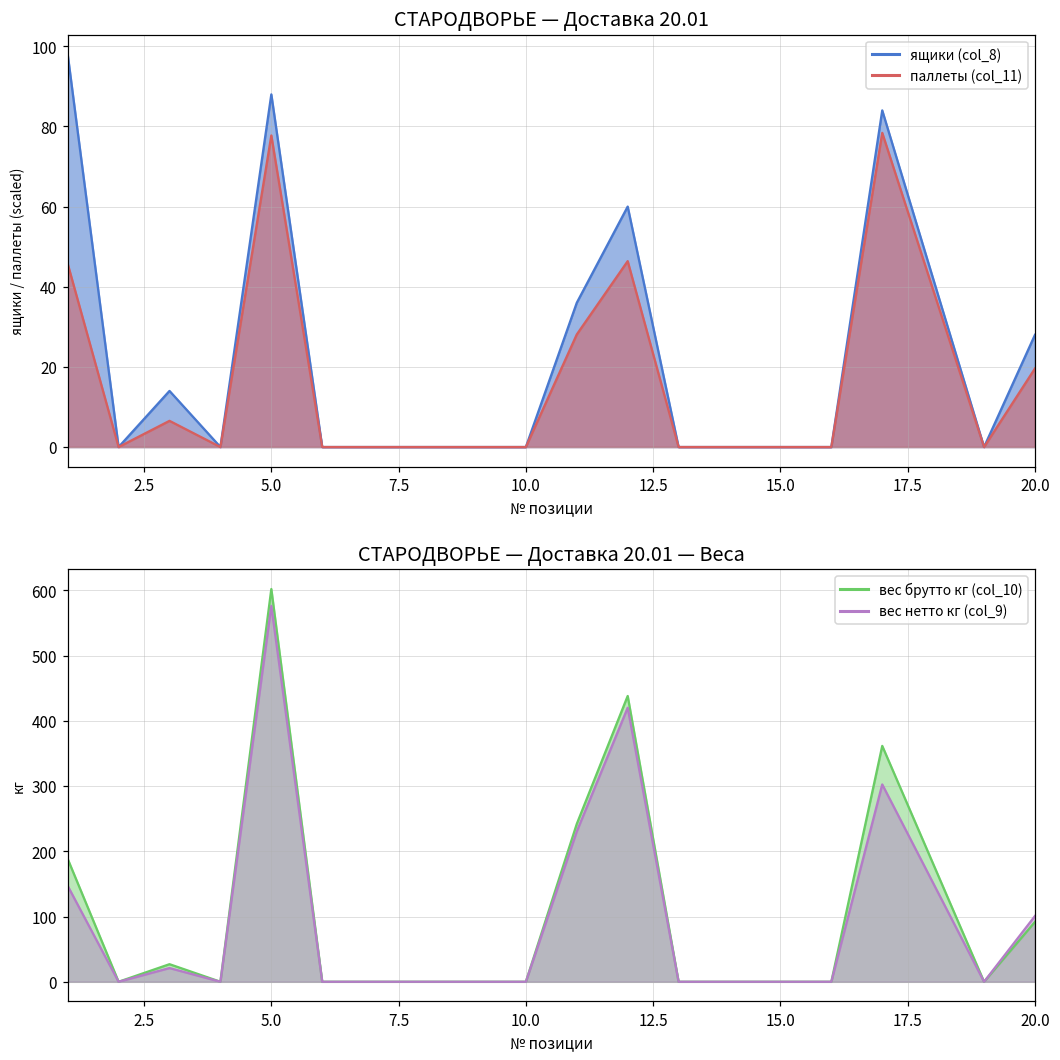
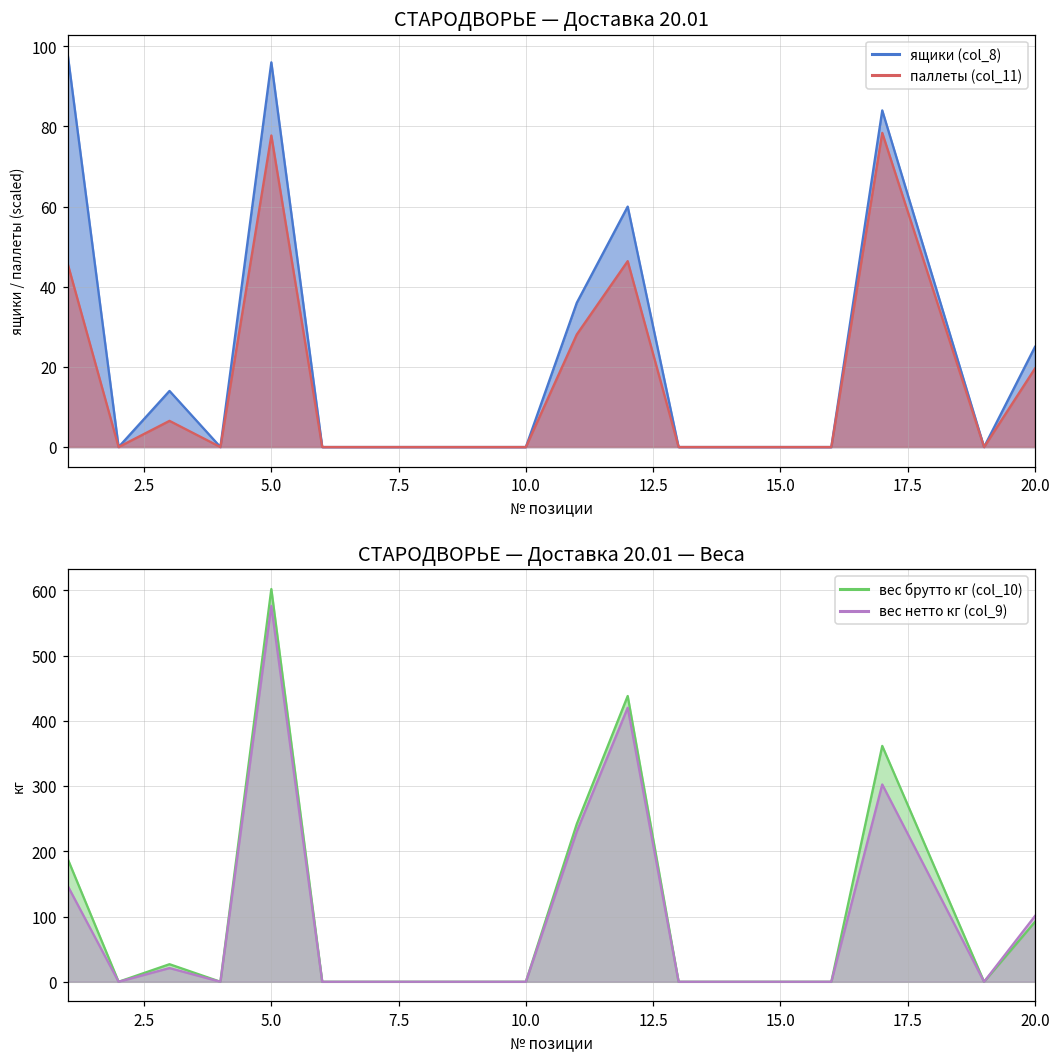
СТАРОДВОРЬЕ — Доставка 20.01, ящики (col_8), 5.0: 88 -> 96
СТАРОДВОРЬЕ — Доставка 20.01, ящики (col_8), 20.0: 28 -> 25
